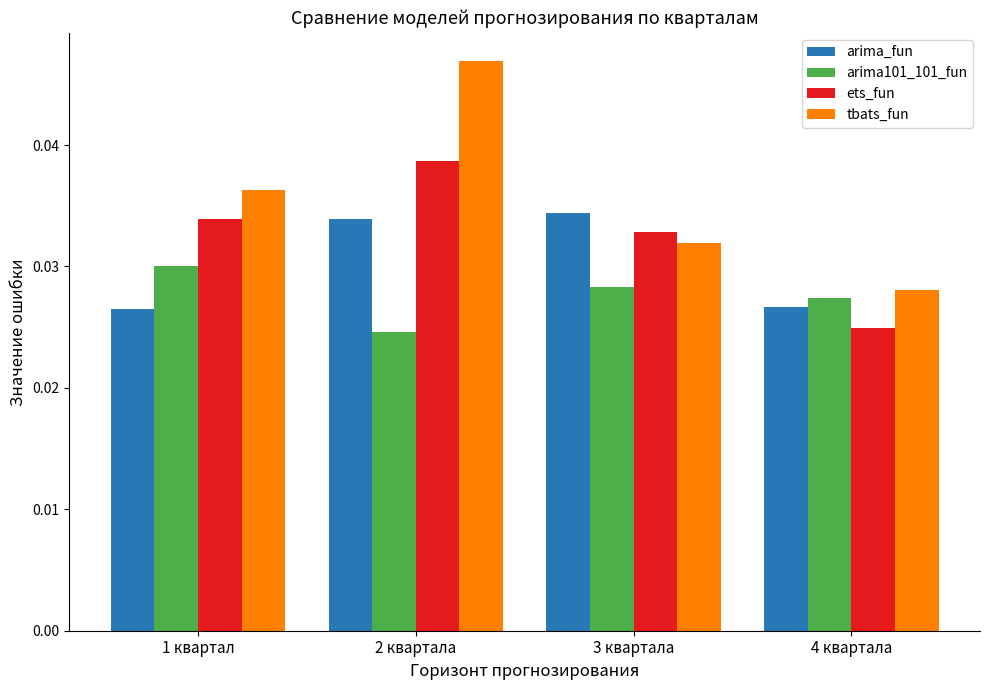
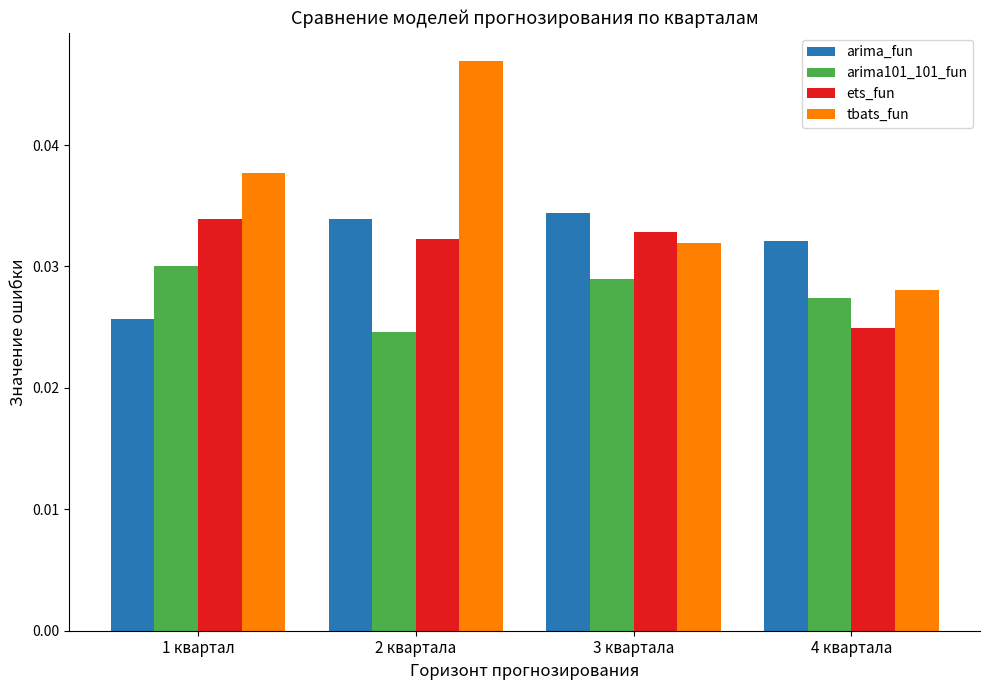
arima_fun, 1 квартал: 0.0265 -> 0.0257
tbats_fun, 1 квартал: 0.0363 -> 0.0377
ets_fun, 2 квартала: 0.0387 -> 0.0323
arima101_101_fun, 3 квартала: 0.0283 -> 0.0290
arima_fun, 4 квартала: 0.0267 -> 0.0321
